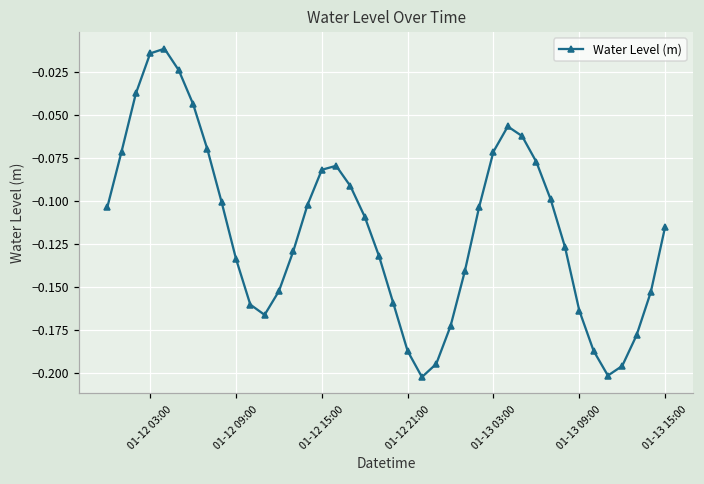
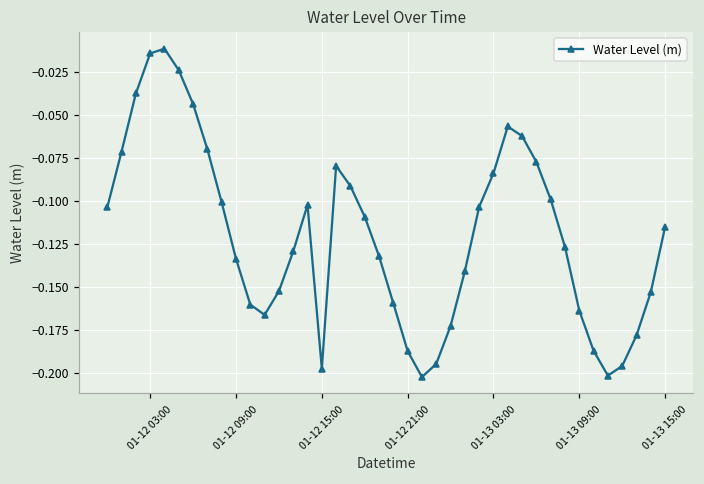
01-12 15:00: -0.082 -> -0.197
01-13 03:00: -0.071 -> -0.084
